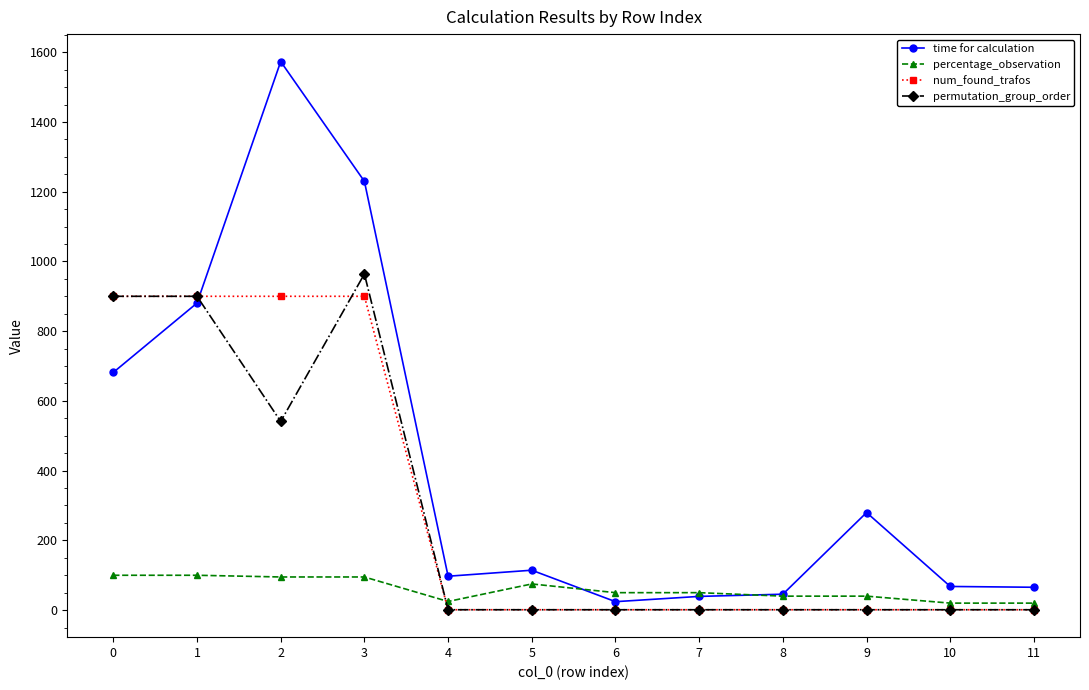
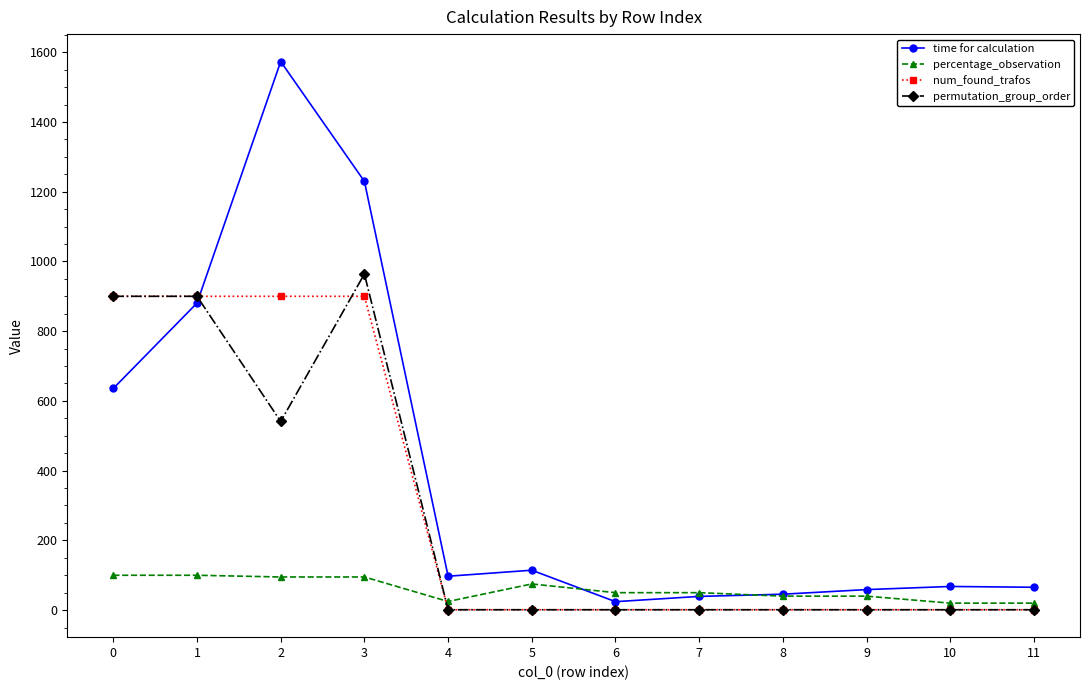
time for calculation, 0: 680 -> 640
time for calculation, 9: 280 -> 60
